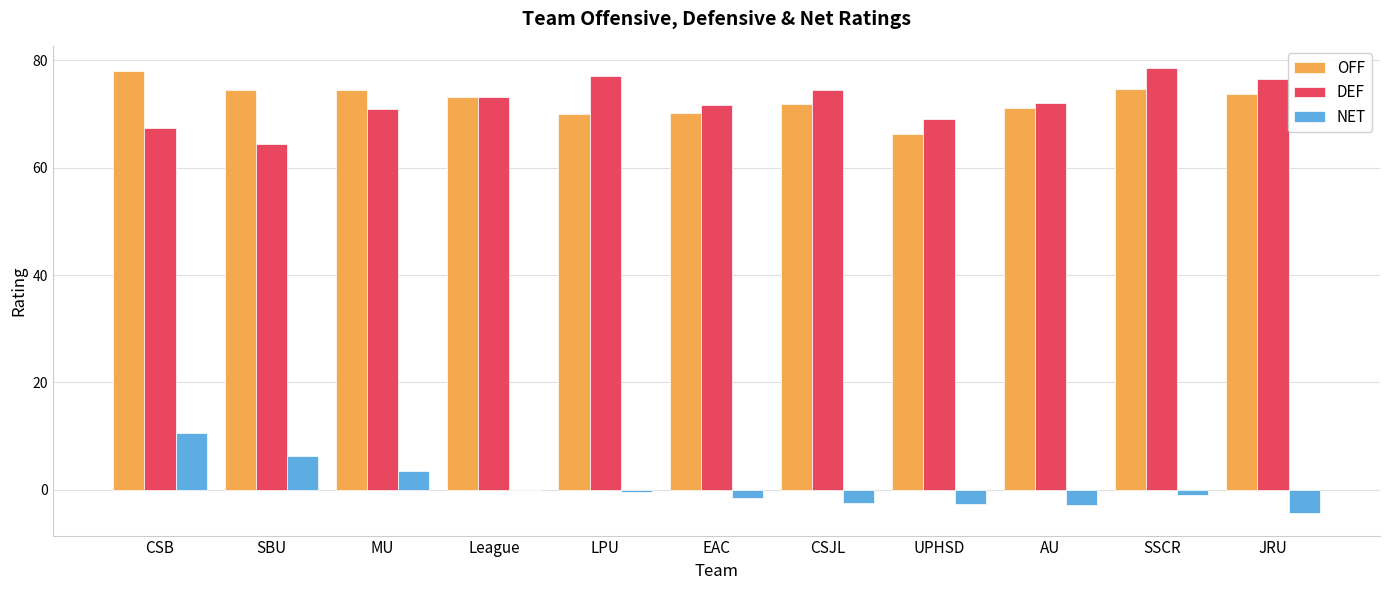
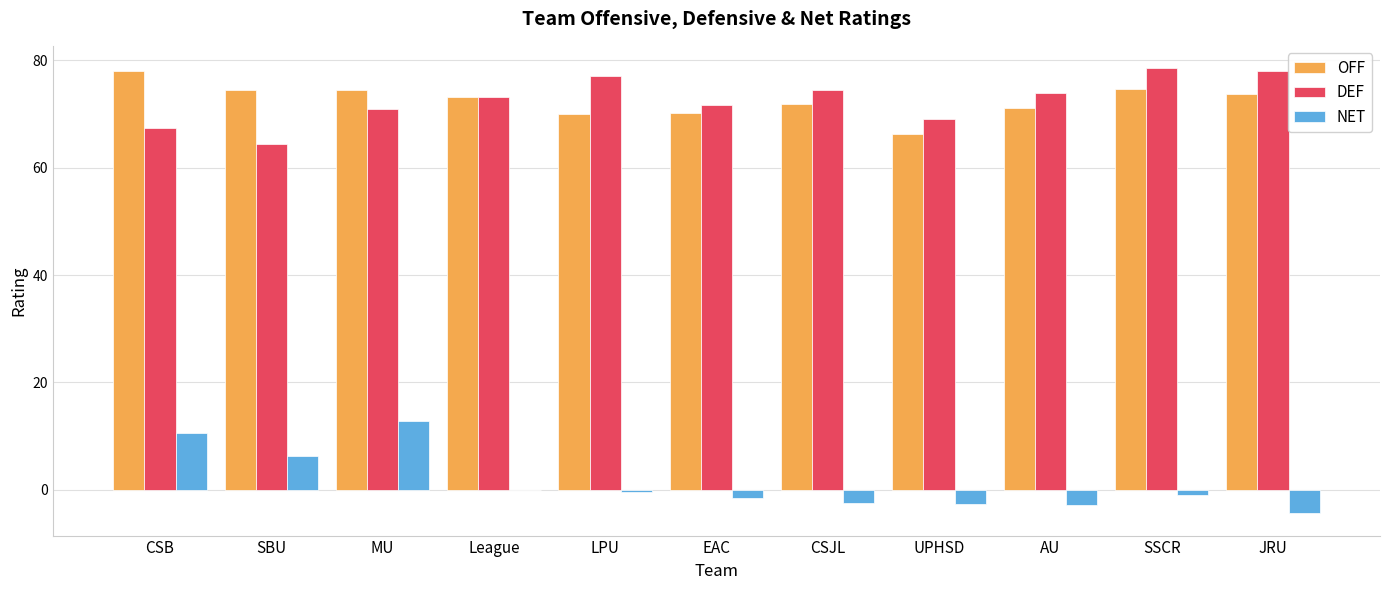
NET, MU: 4 -> 13
DEF, AU: 72 -> 74
DEF, JRU: 77 -> 78
